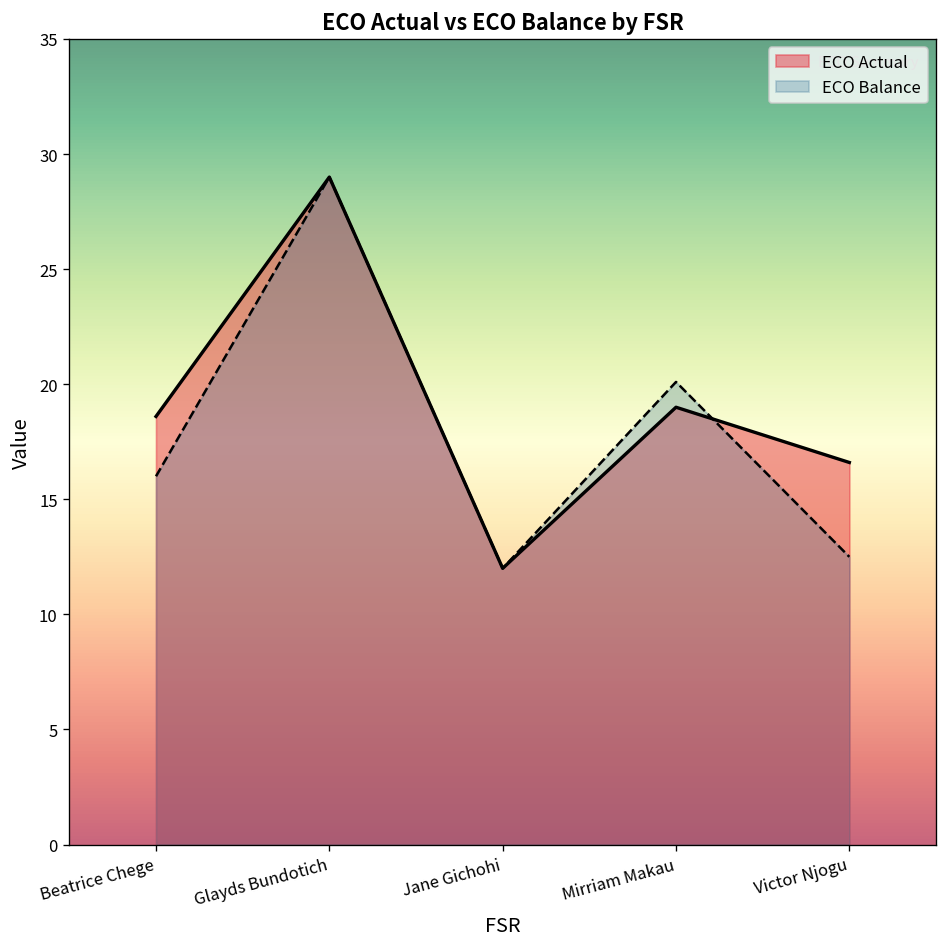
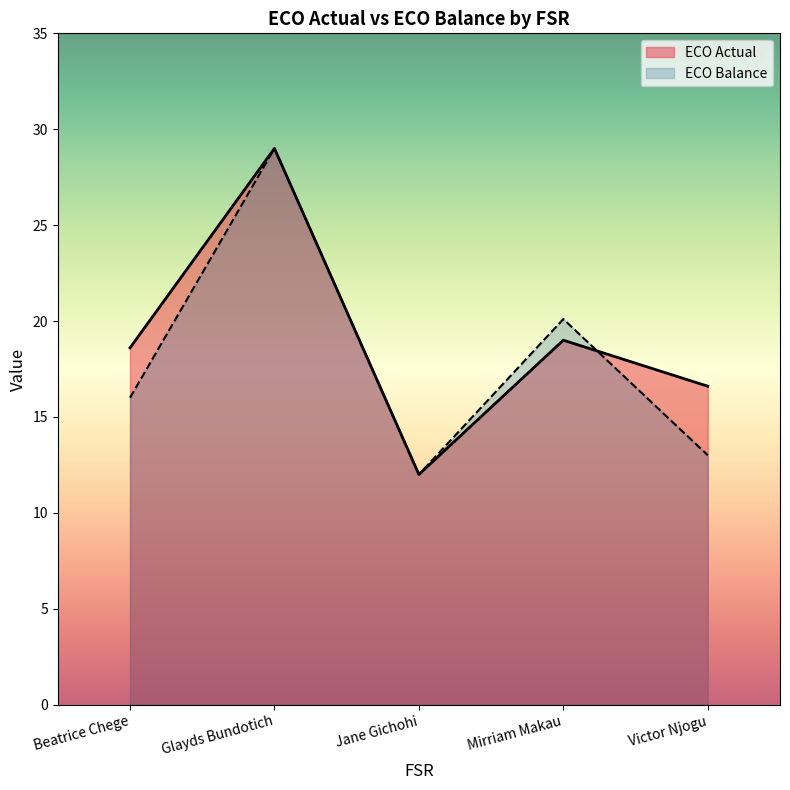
ECO Balance, Victor Njogu: 12.5 -> 13.0
